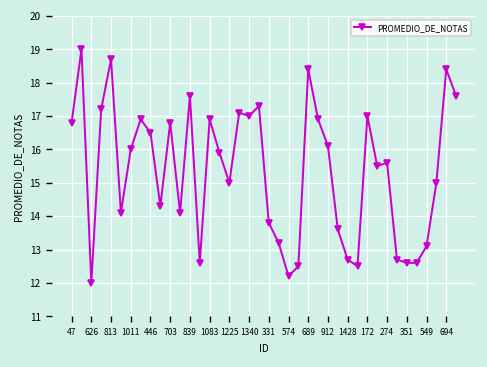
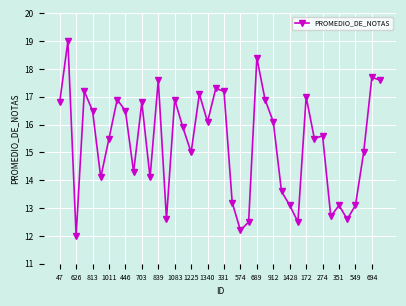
813: 18.7 -> 16.5
1011: 16.0 -> 15.5
1340: 17.0 -> 16.1
331: 13.8 -> 17.2
1428: 12.7 -> 13.1
351: 12.6 -> 13.1
694: 18.4 -> 17.7
